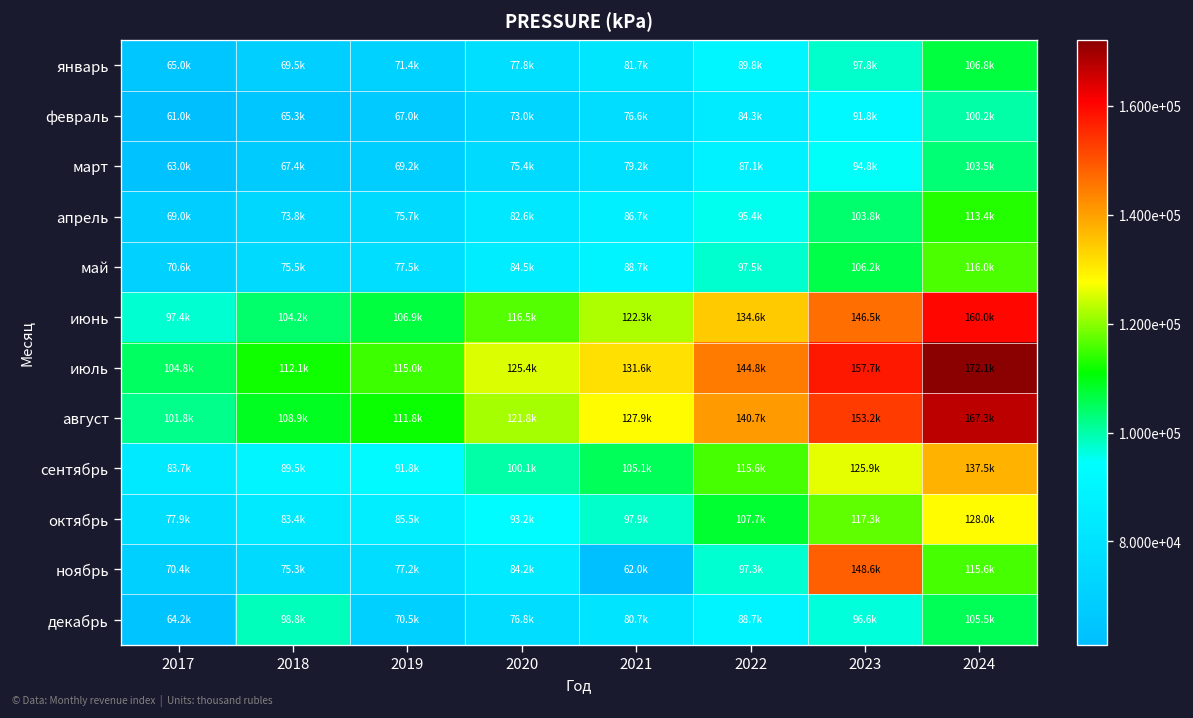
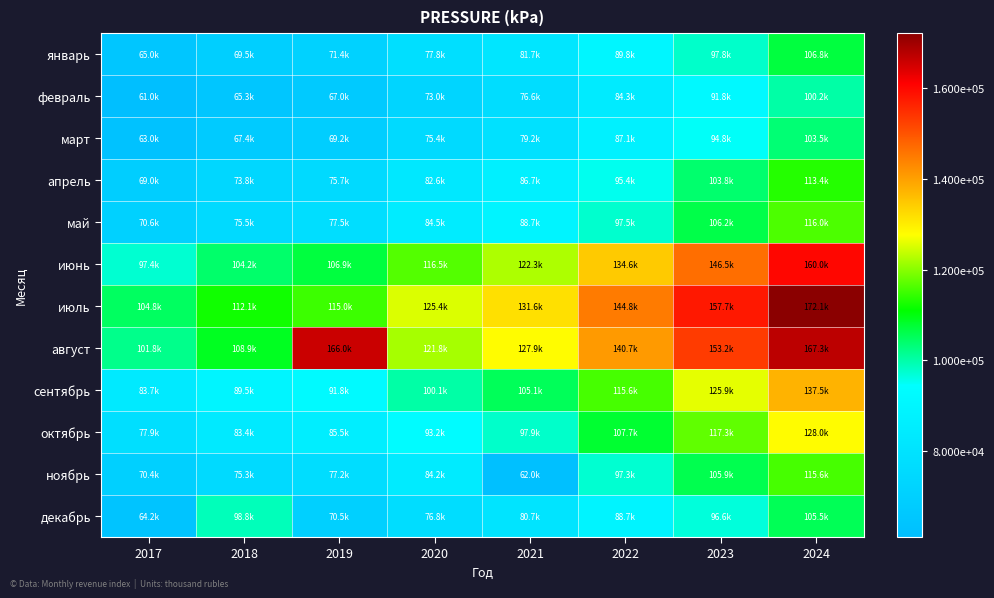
август, 2019: 111.8k -> 166.0k
ноябрь, 2023: 148.6k -> 105.9k
